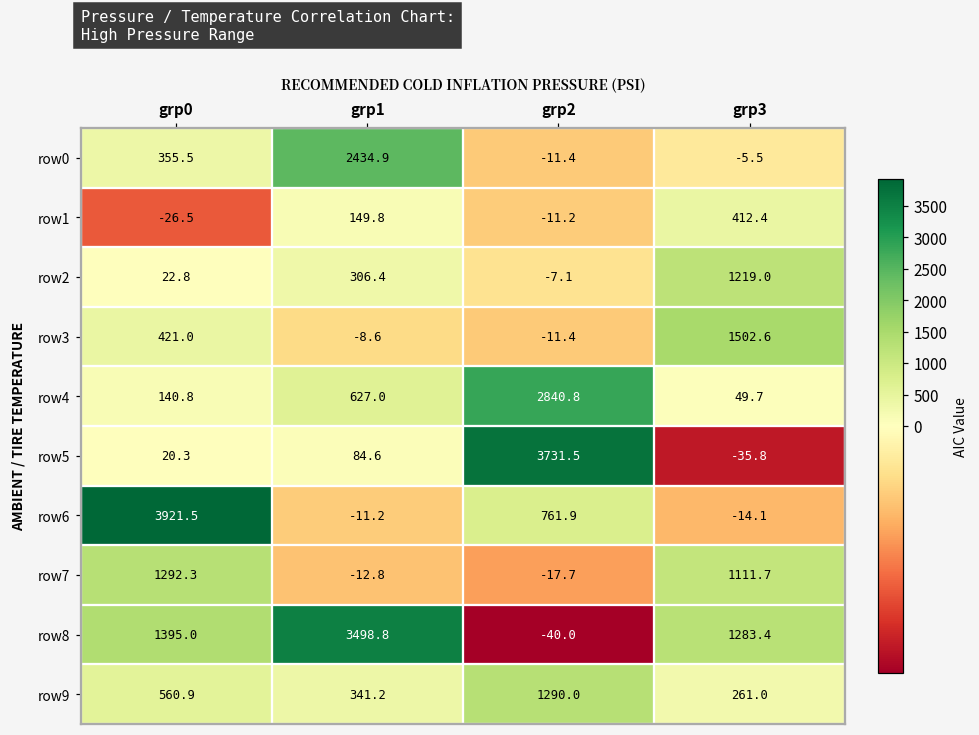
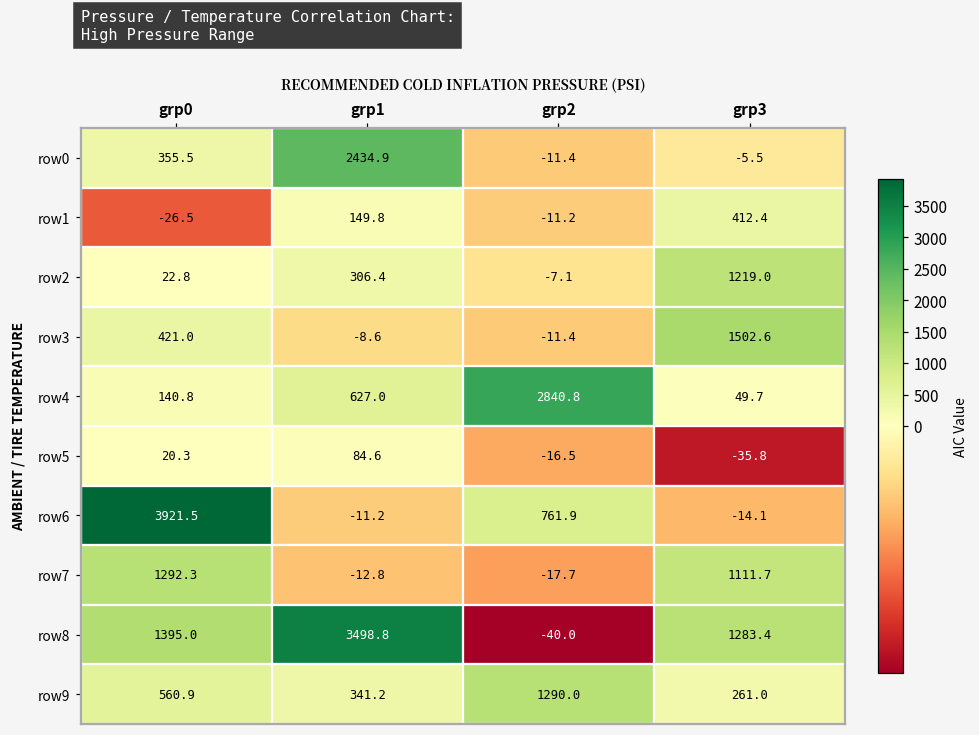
row5, grp2: 3731.5 -> -16.5
